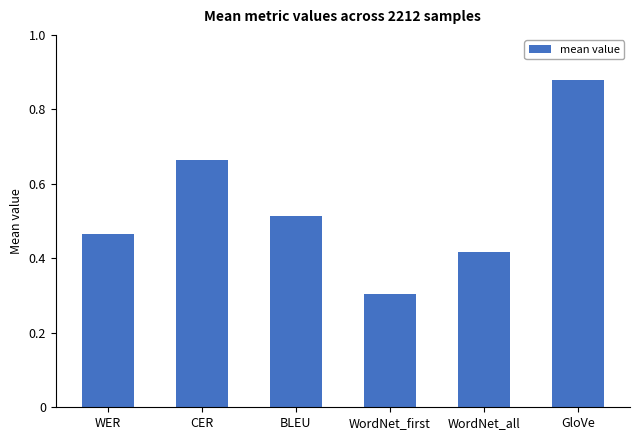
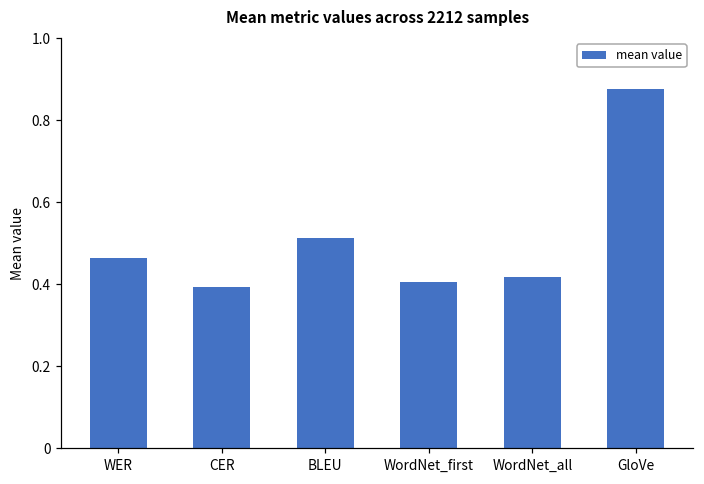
CER: 0.66 -> 0.39
WordNet_first: 0.30 -> 0.40
